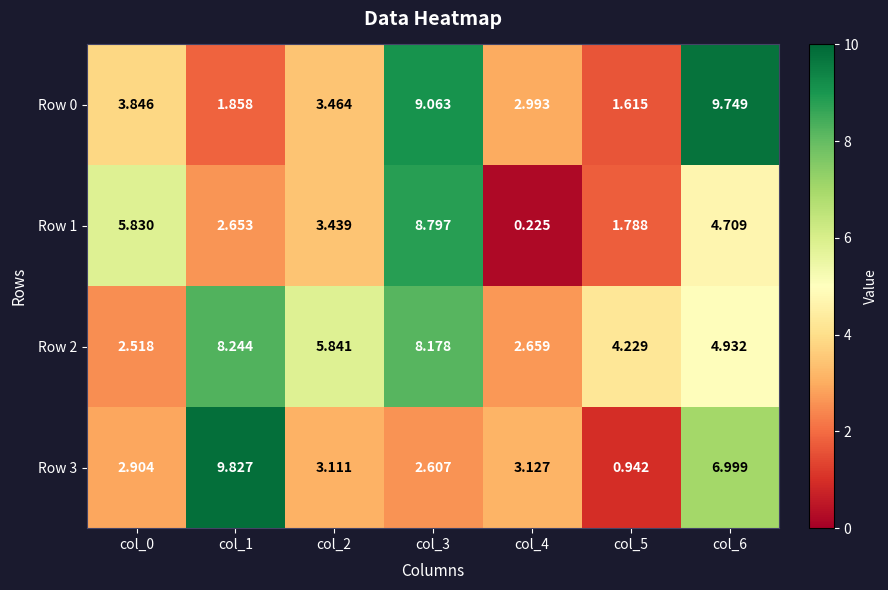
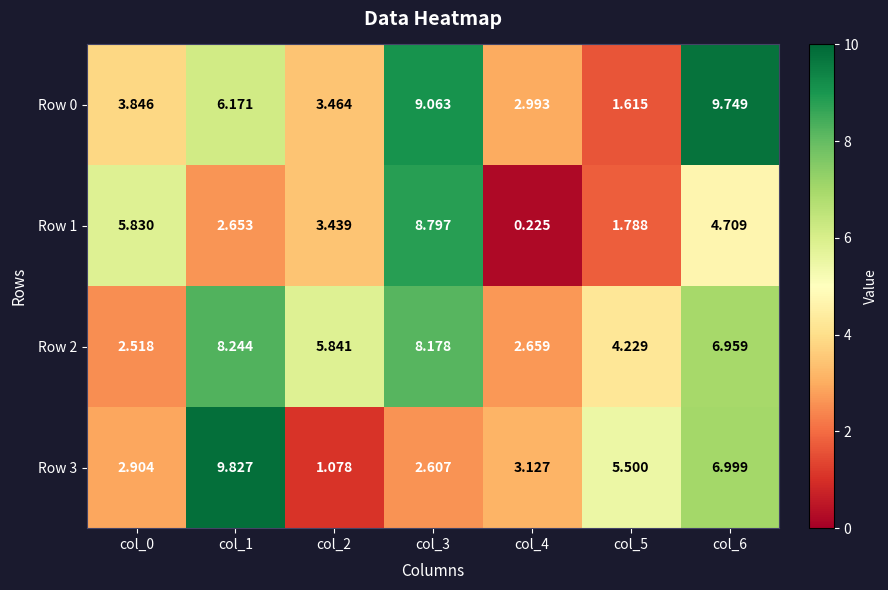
Row 0, col_1: 1.858 -> 6.171
Row 2, col_6: 4.932 -> 6.959
Row 3, col_2: 3.111 -> 1.078
Row 3, col_5: 0.942 -> 5.500
